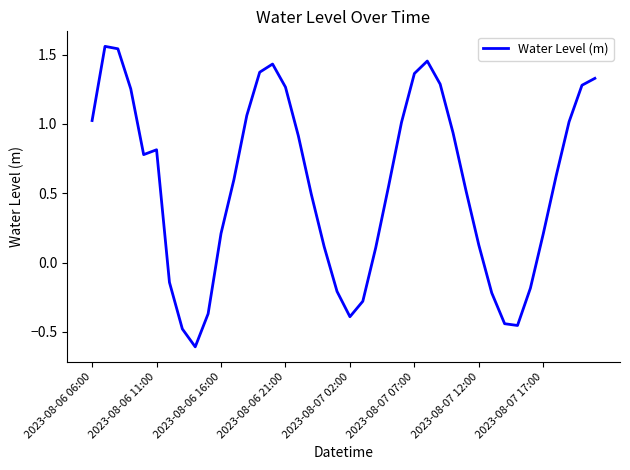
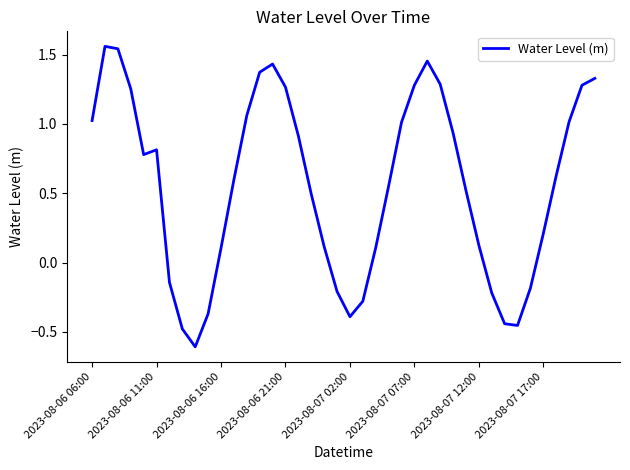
2023-08-06 16:00: 0.21 -> 0.10
2023-08-07 07:00: 1.36 -> 1.28
